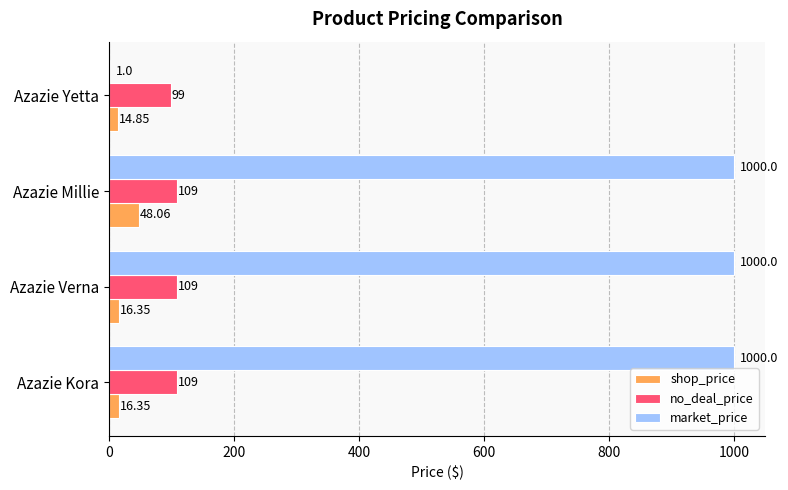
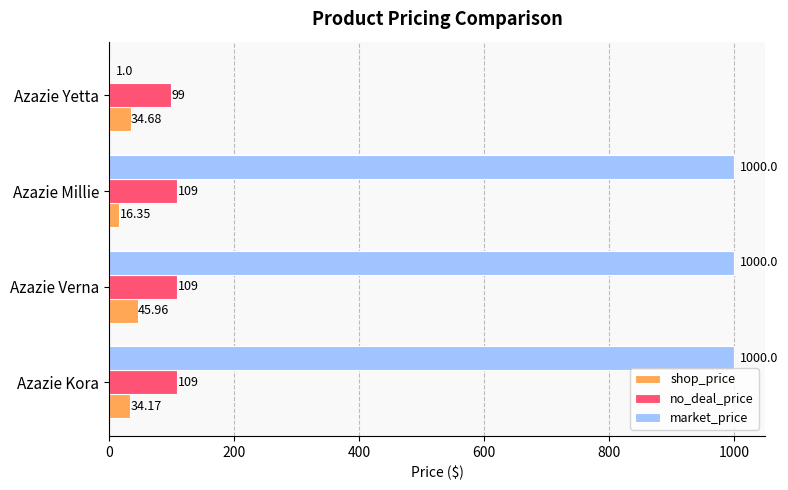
shop_price, Azazie Yetta: 14.85 -> 34.68
shop_price, Azazie Millie: 48.06 -> 16.35
shop_price, Azazie Verna: 16.35 -> 45.96
shop_price, Azazie Kora: 16.35 -> 34.17
